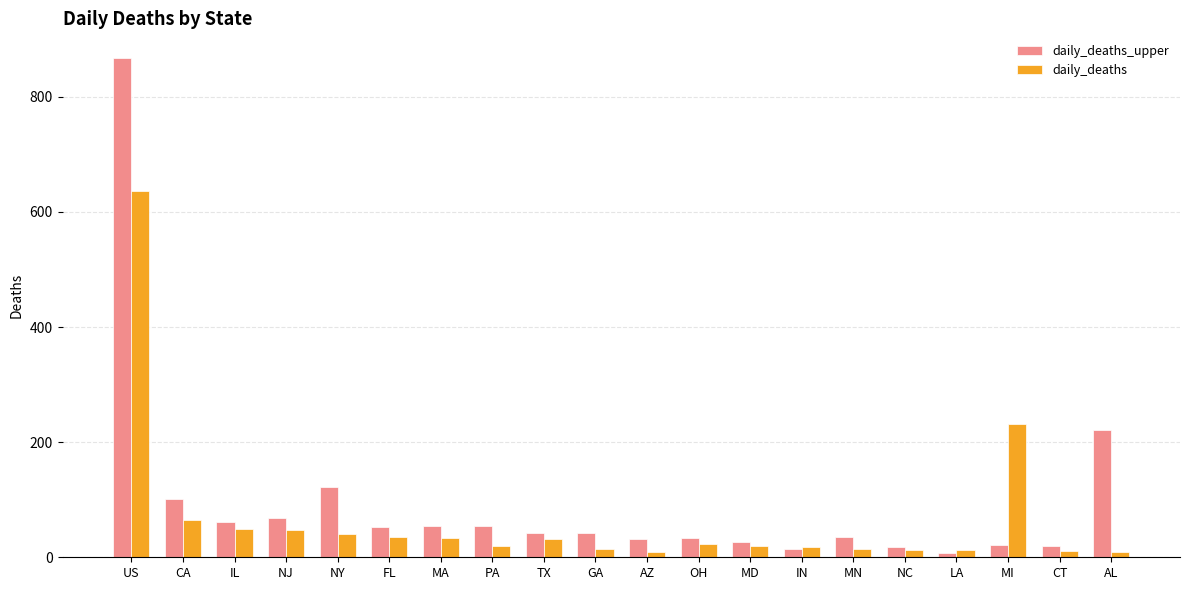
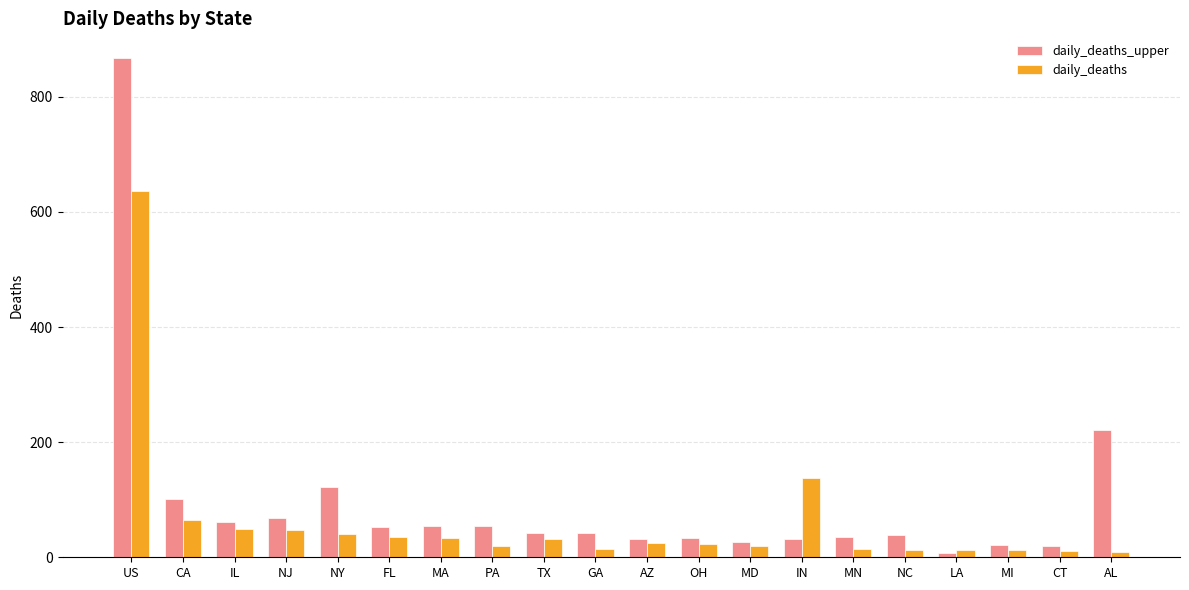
daily_deaths, AZ: 10 -> 30
daily_deaths_upper, IN: 10 -> 30
daily_deaths, IN: 20 -> 140
daily_deaths_upper, NC: 20 -> 40
daily_deaths, MI: 230 -> 10
